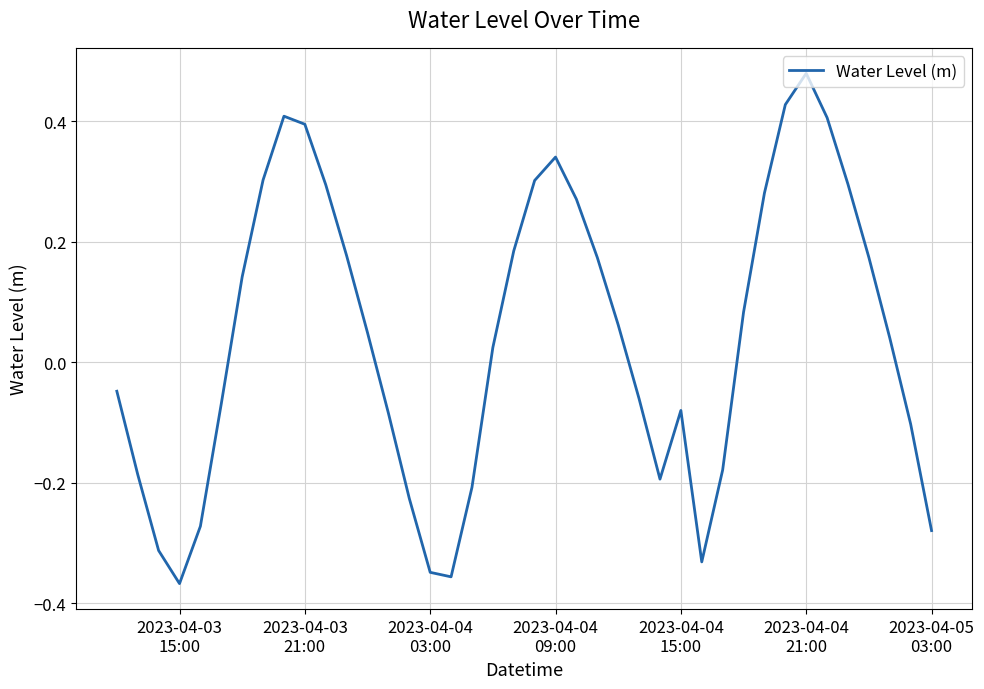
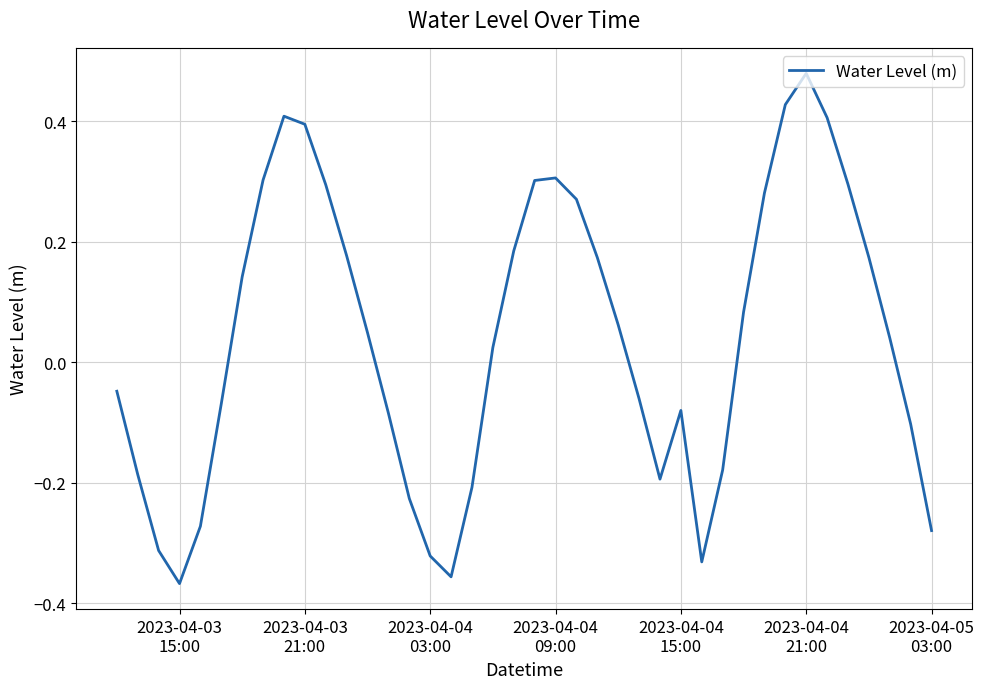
2023-04-04 03:00: -0.35 -> -0.32
2023-04-04 09:00: 0.34 -> 0.31
